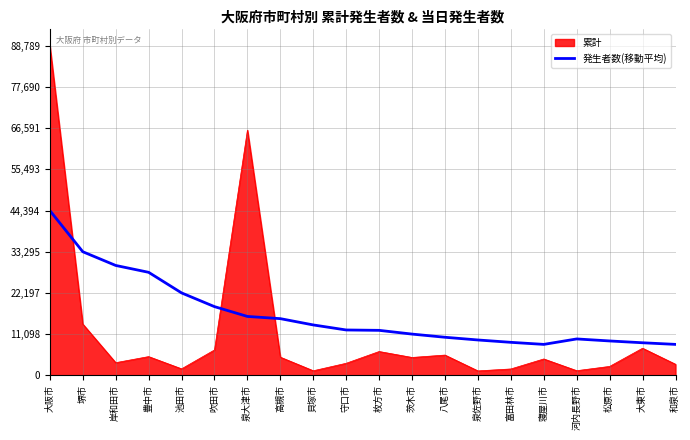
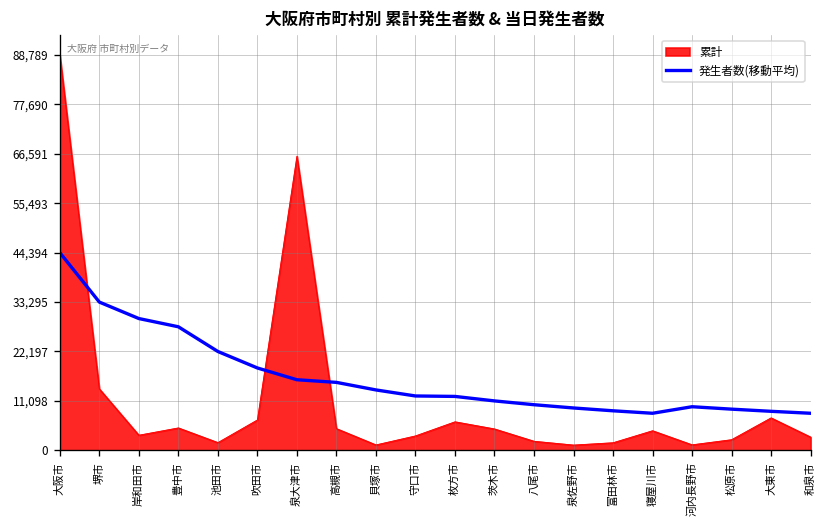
累計, 八尾市: 5,000 -> 2,000
